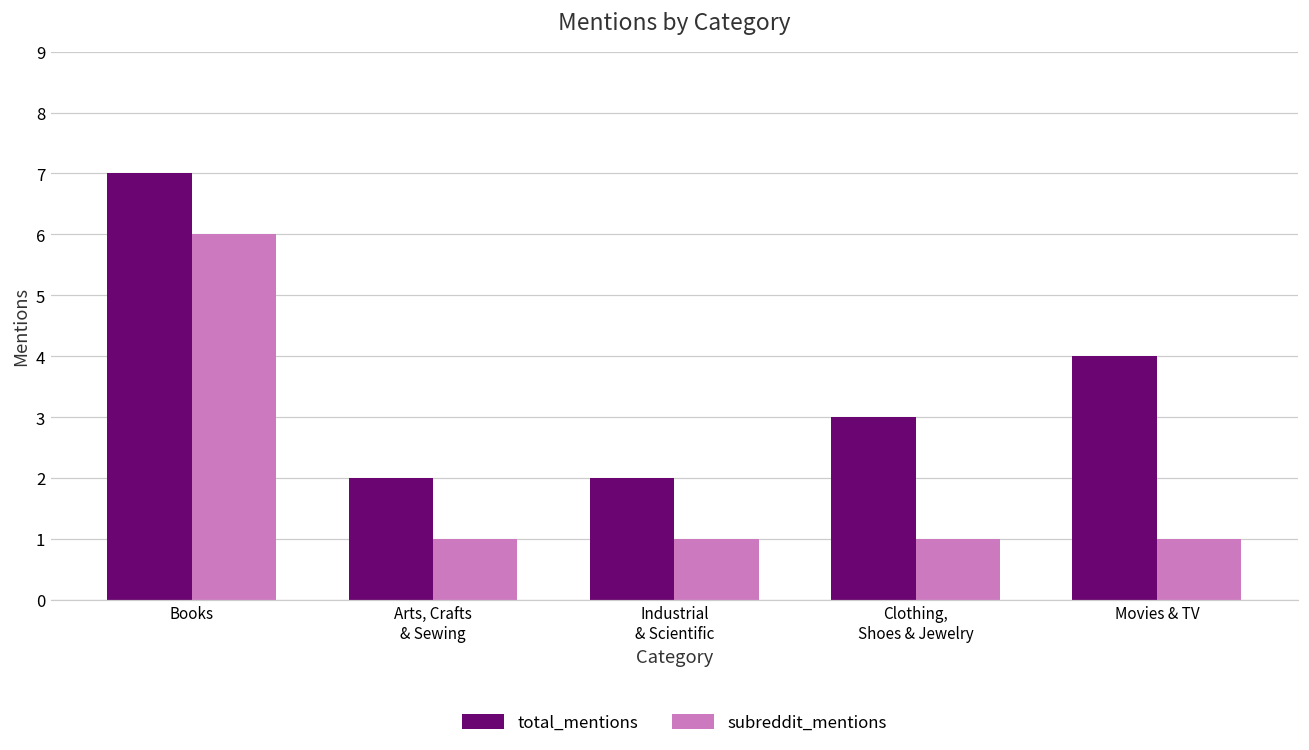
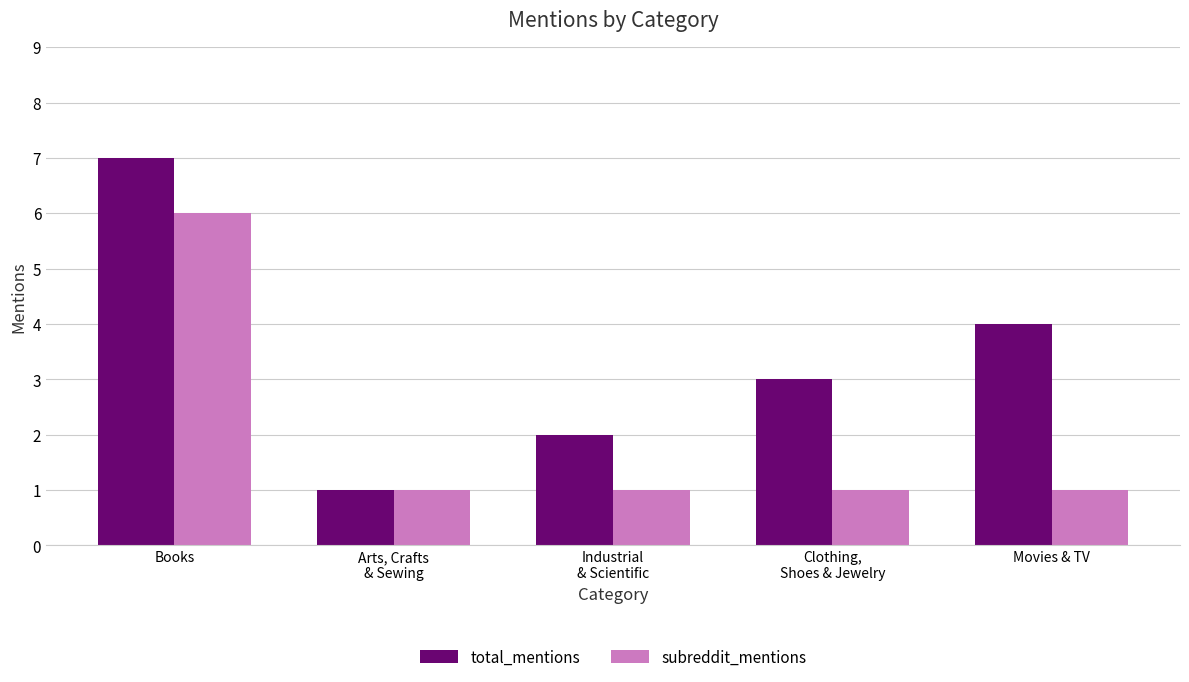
total_mentions, Arts, Crafts & Sewing: 2 -> 1
